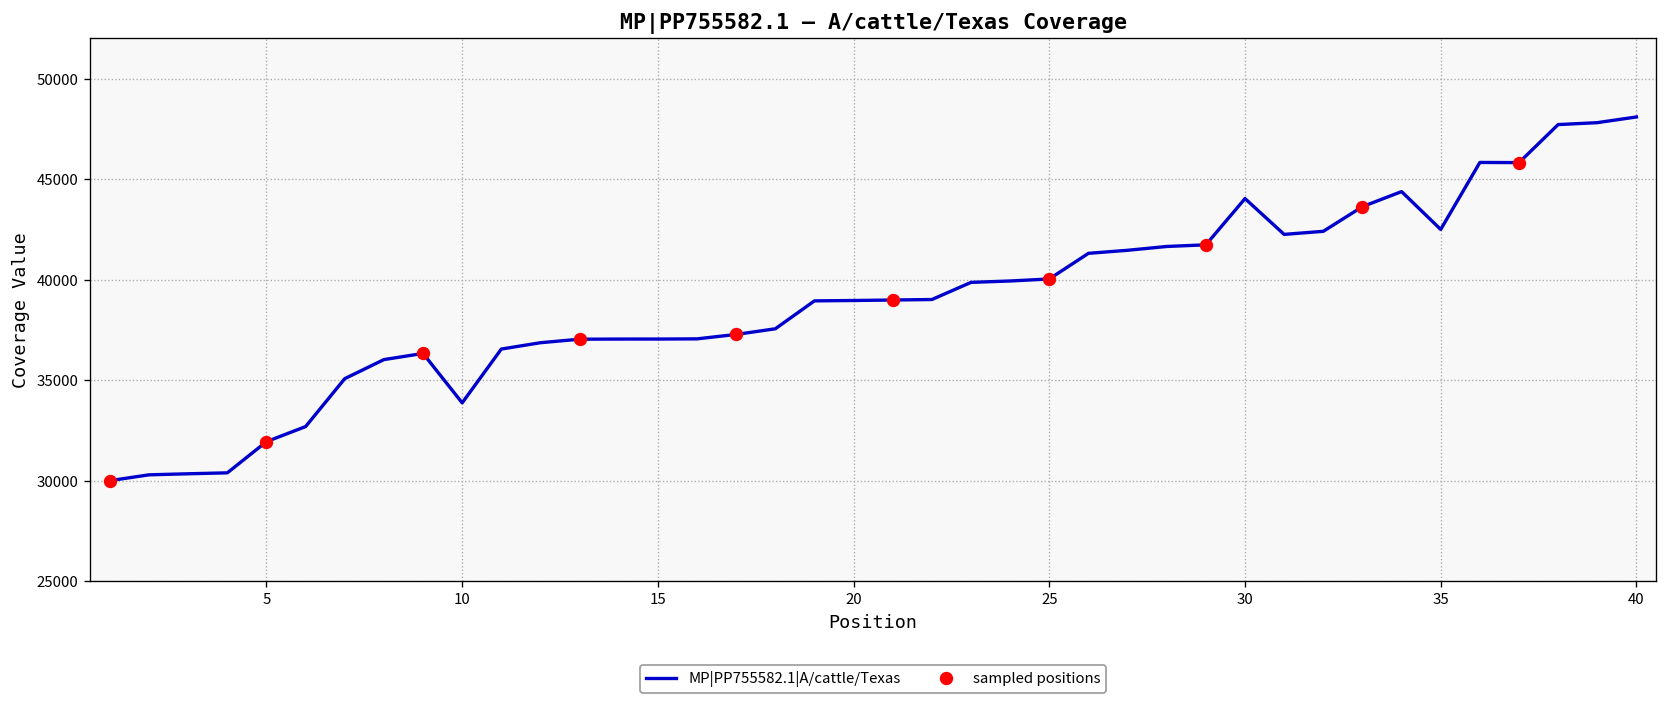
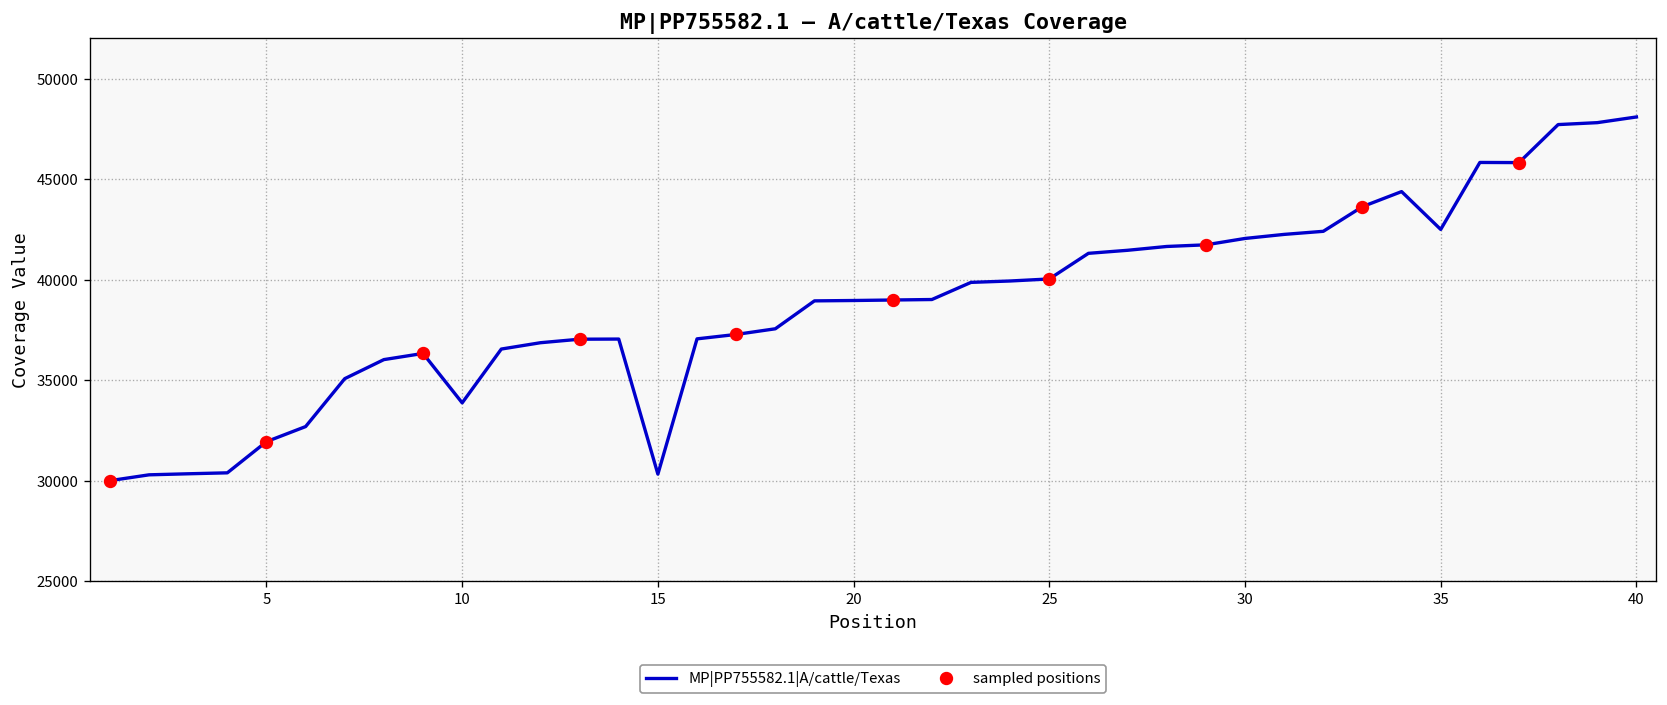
MP|PP755582.1|A/cattle/Texas, 15: 37000 -> 30300
MP|PP755582.1|A/cattle/Texas, 30: 44000 -> 42000
